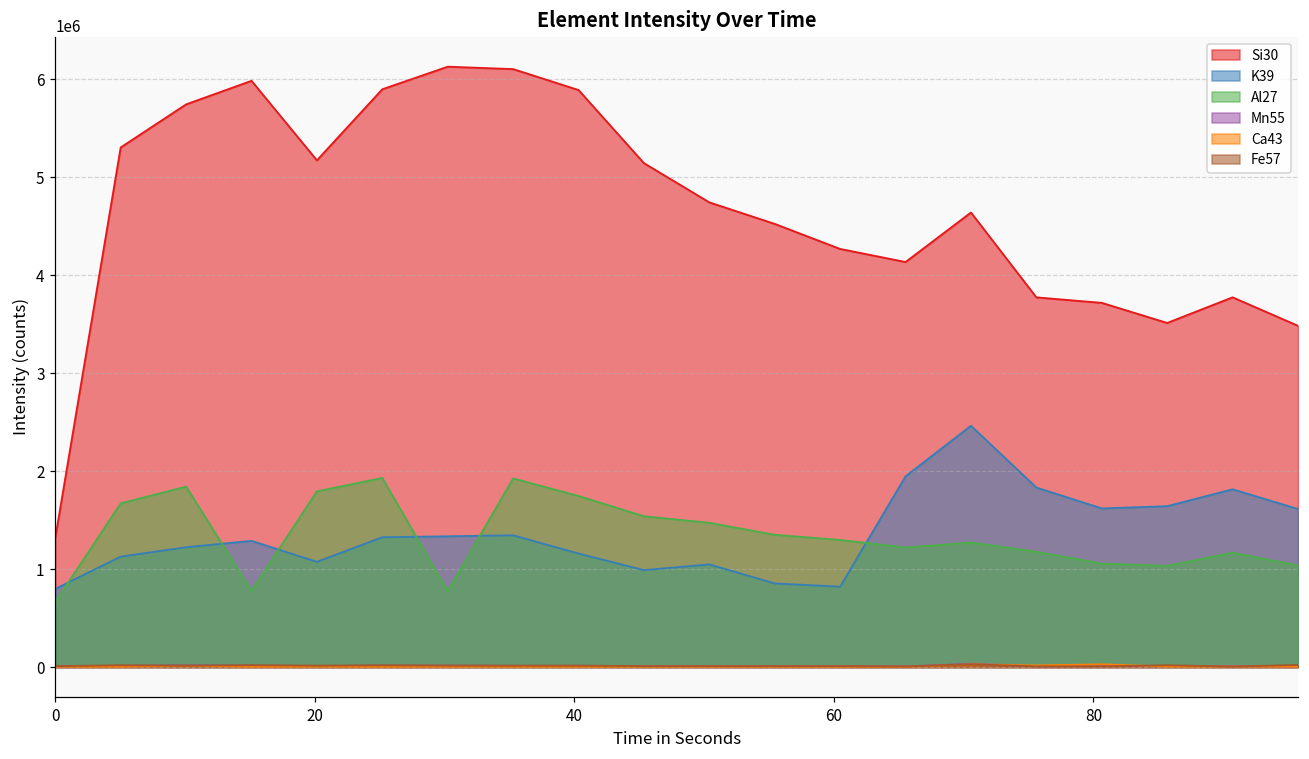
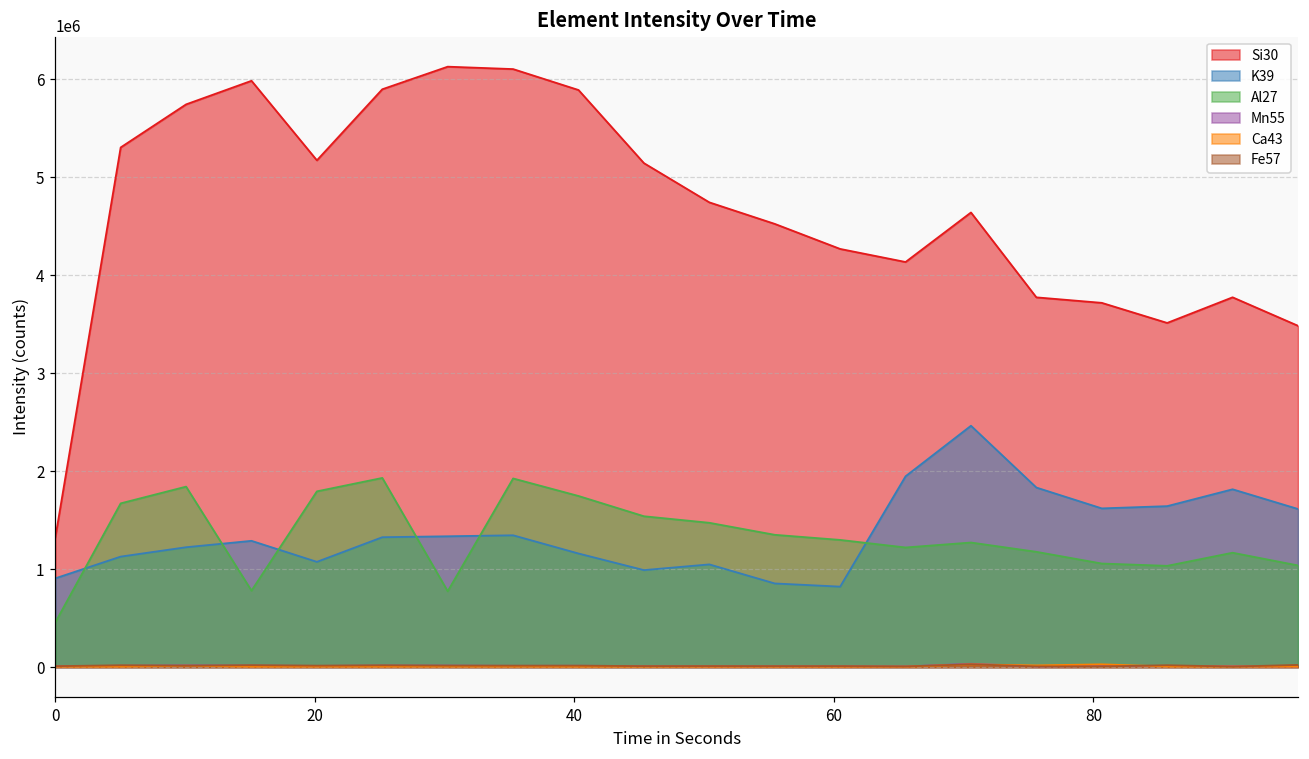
K39, 0: 800000 -> 900000
Al27, 0: 700000 -> 500000
